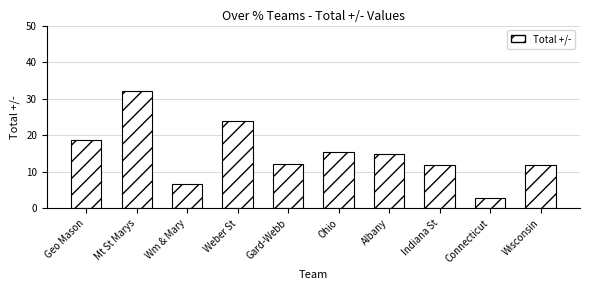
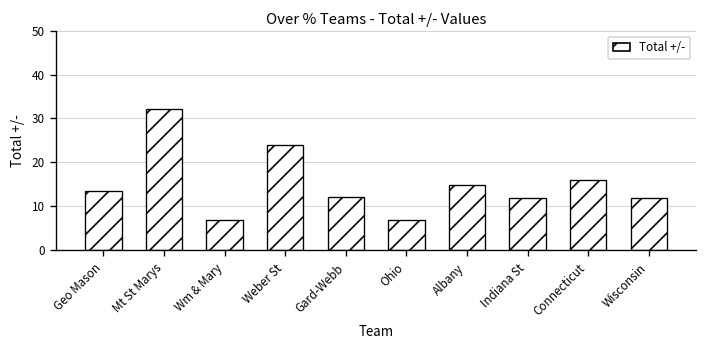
Geo Mason: 19 -> 14
Ohio: 15 -> 7
Connecticut: 3 -> 16
